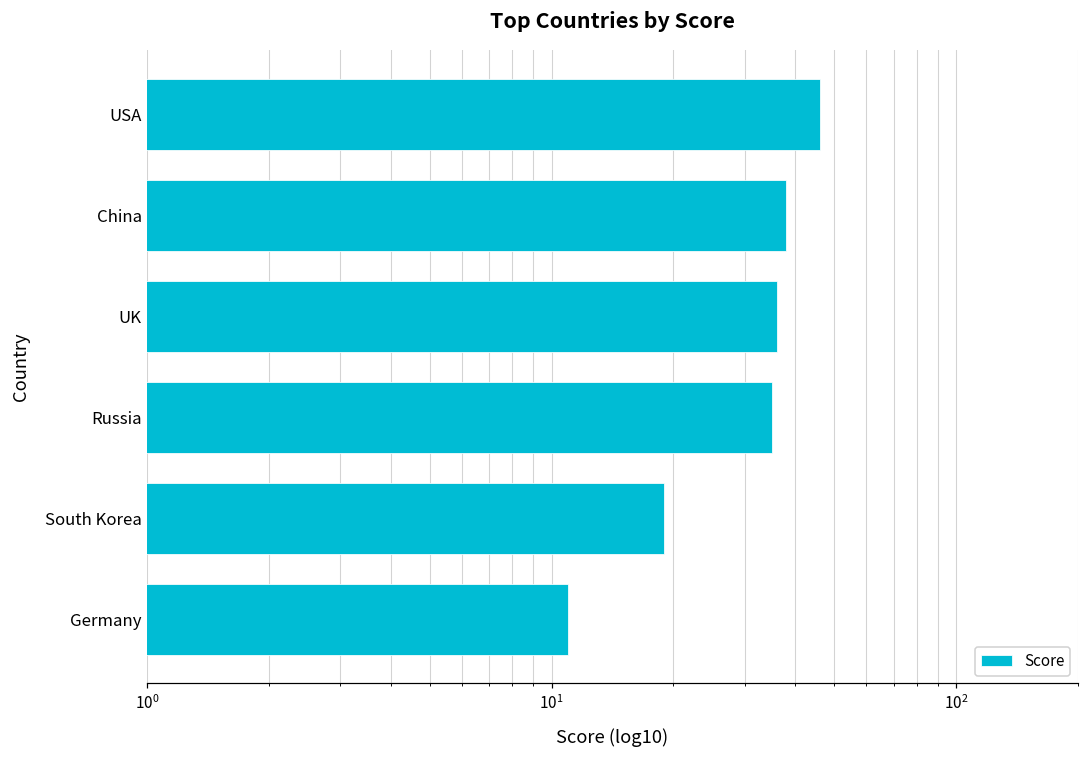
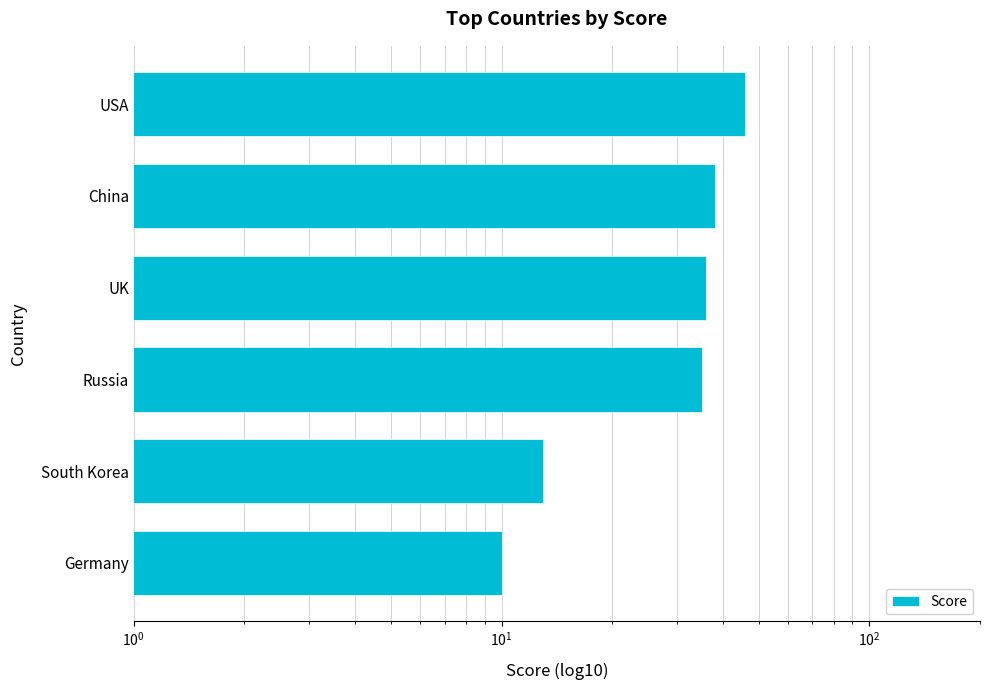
South Korea: 19 -> 13
Germany: 11 -> 10
